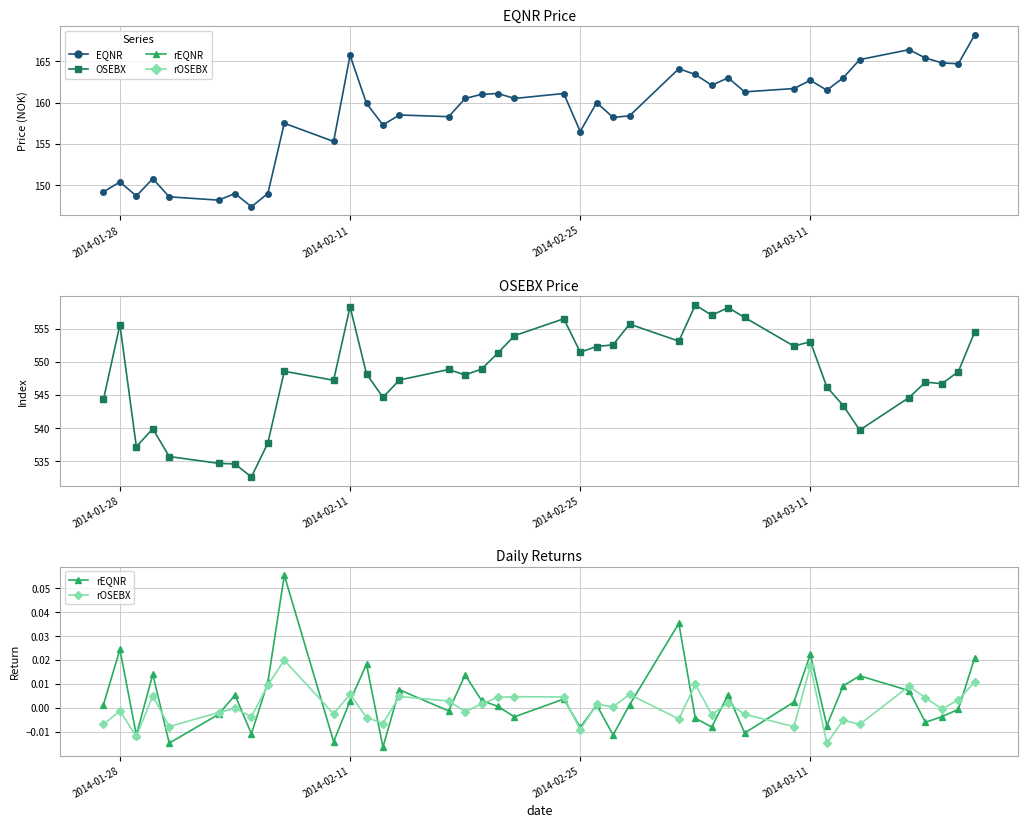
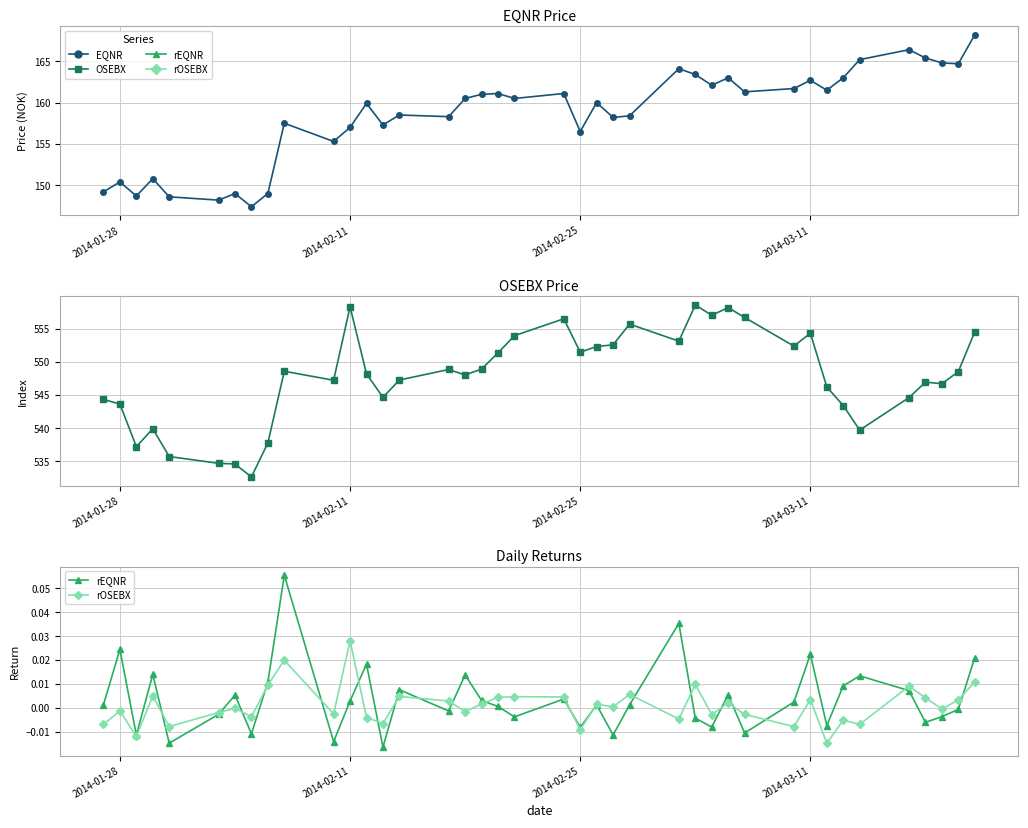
EQNR Price, 2014-02-11: 166 -> 157
OSEBX Price, 2014-01-28: 556 -> 544
OSEBX Price, 2014-03-11: 553 -> 554
Daily Returns, rOSEBX, 2014-02-11: 0.006 -> 0.028
Daily Returns, rOSEBX, 2014-03-11: 0.017 -> 0.004
